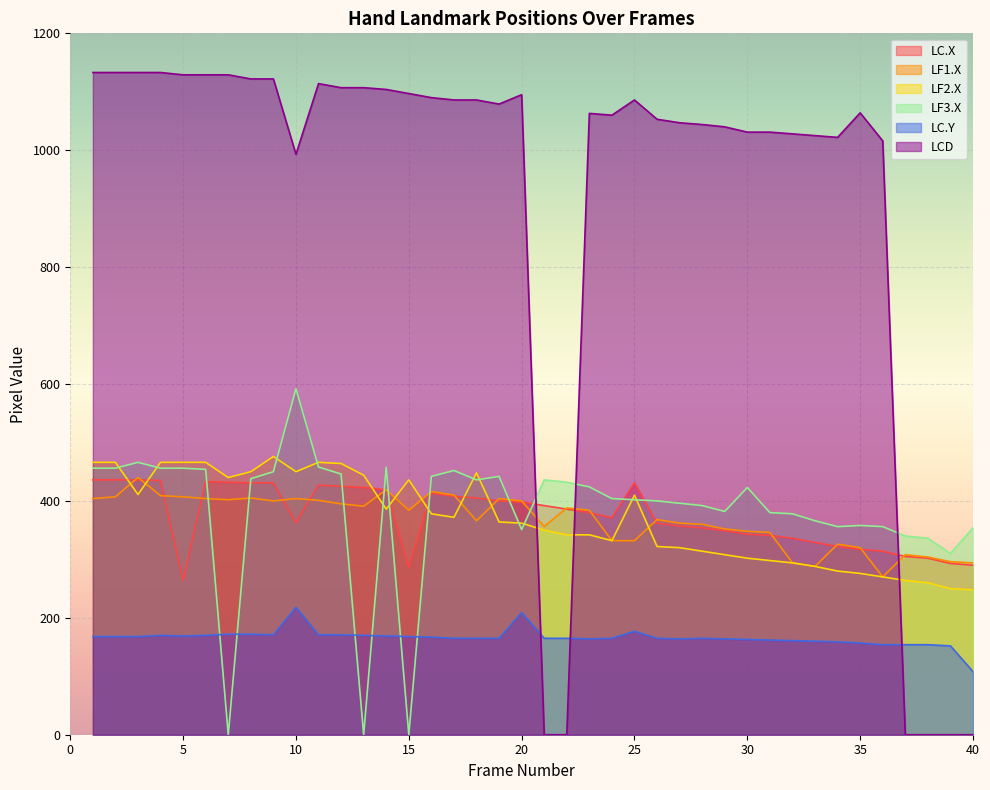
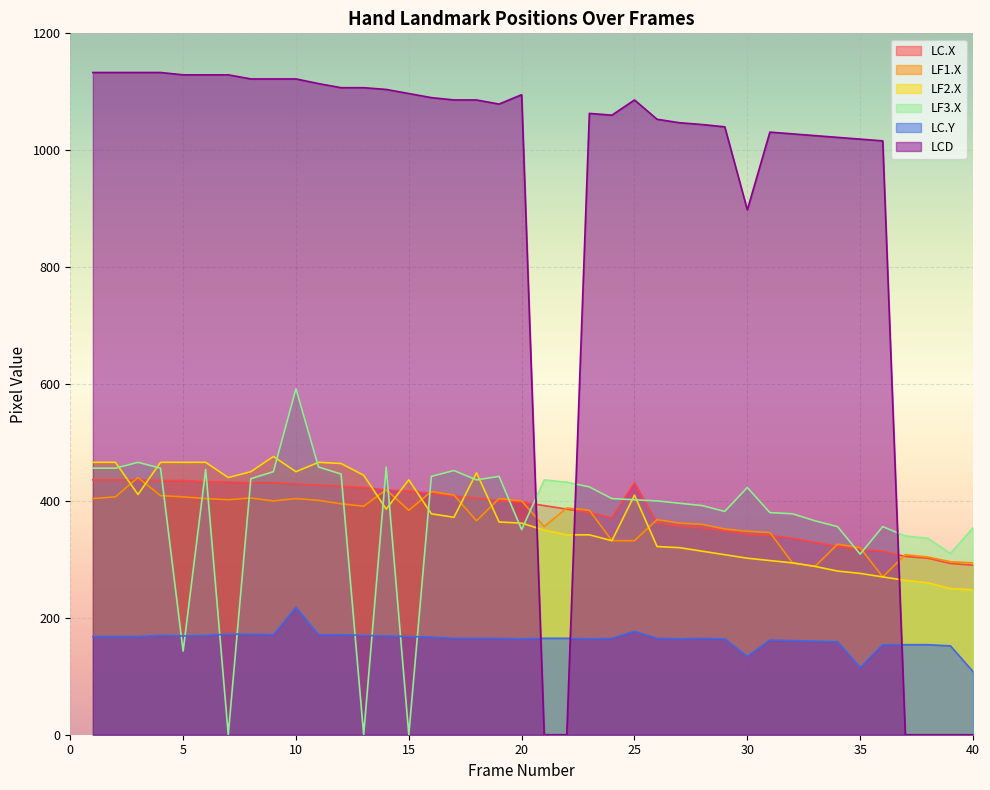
LC.X, 5: 260 -> 440
LF3.X, 5: 460 -> 140
LC.X, 10: 360 -> 430
LCD, 10: 990 -> 1120
LC.X, 15: 290 -> 420
LC.Y, 20: 210 -> 160
LC.Y, 30: 160 -> 130
LCD, 30: 1030 -> 900
LF3.X, 35: 360 -> 310
LC.Y, 35: 160 -> 120
LCD, 35: 1060 -> 1020
